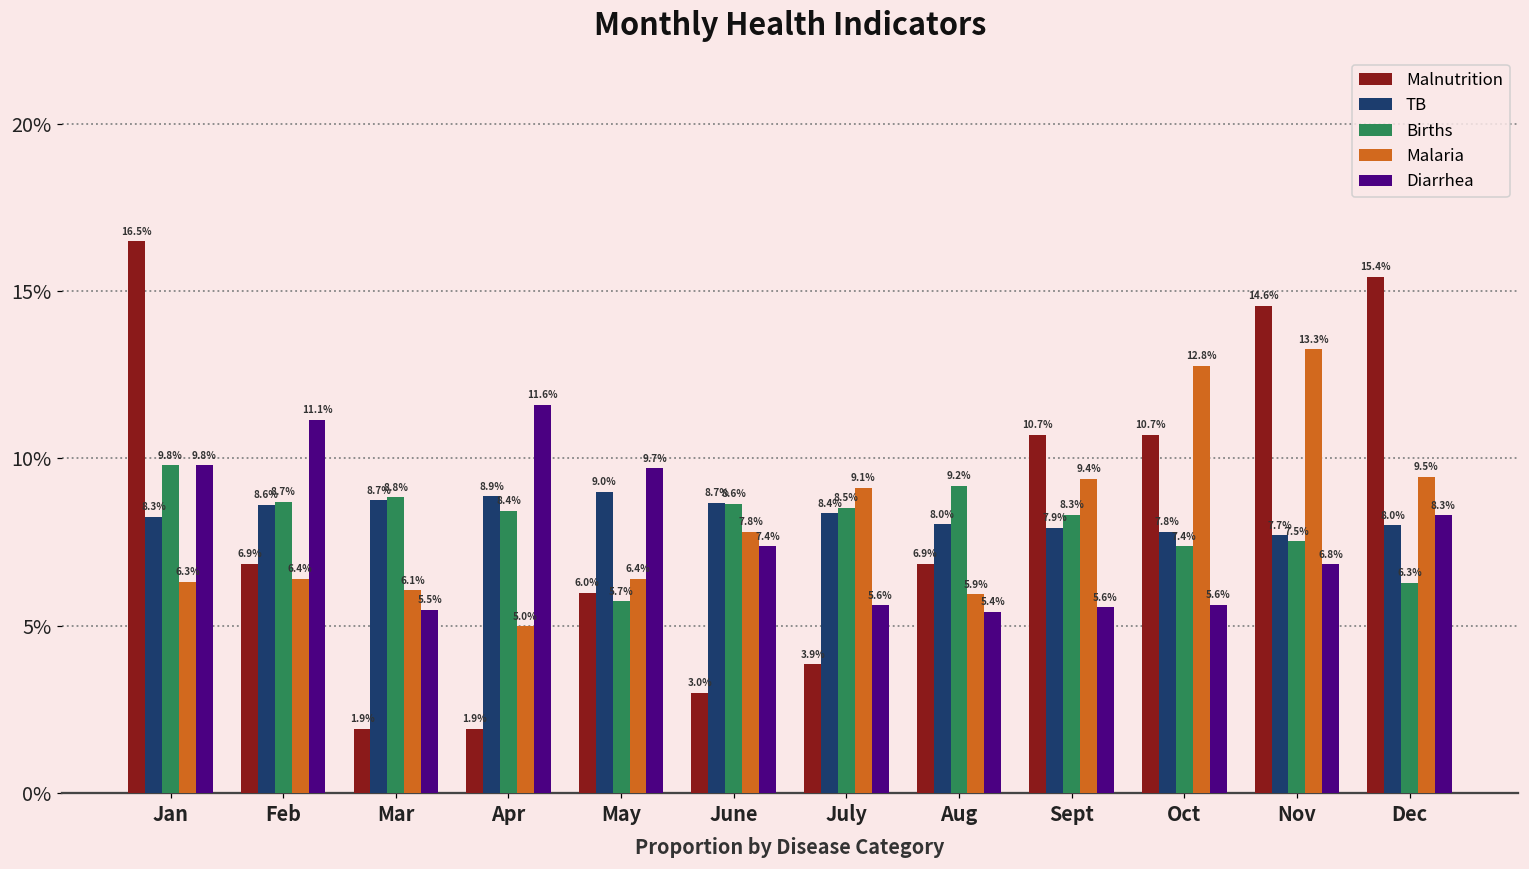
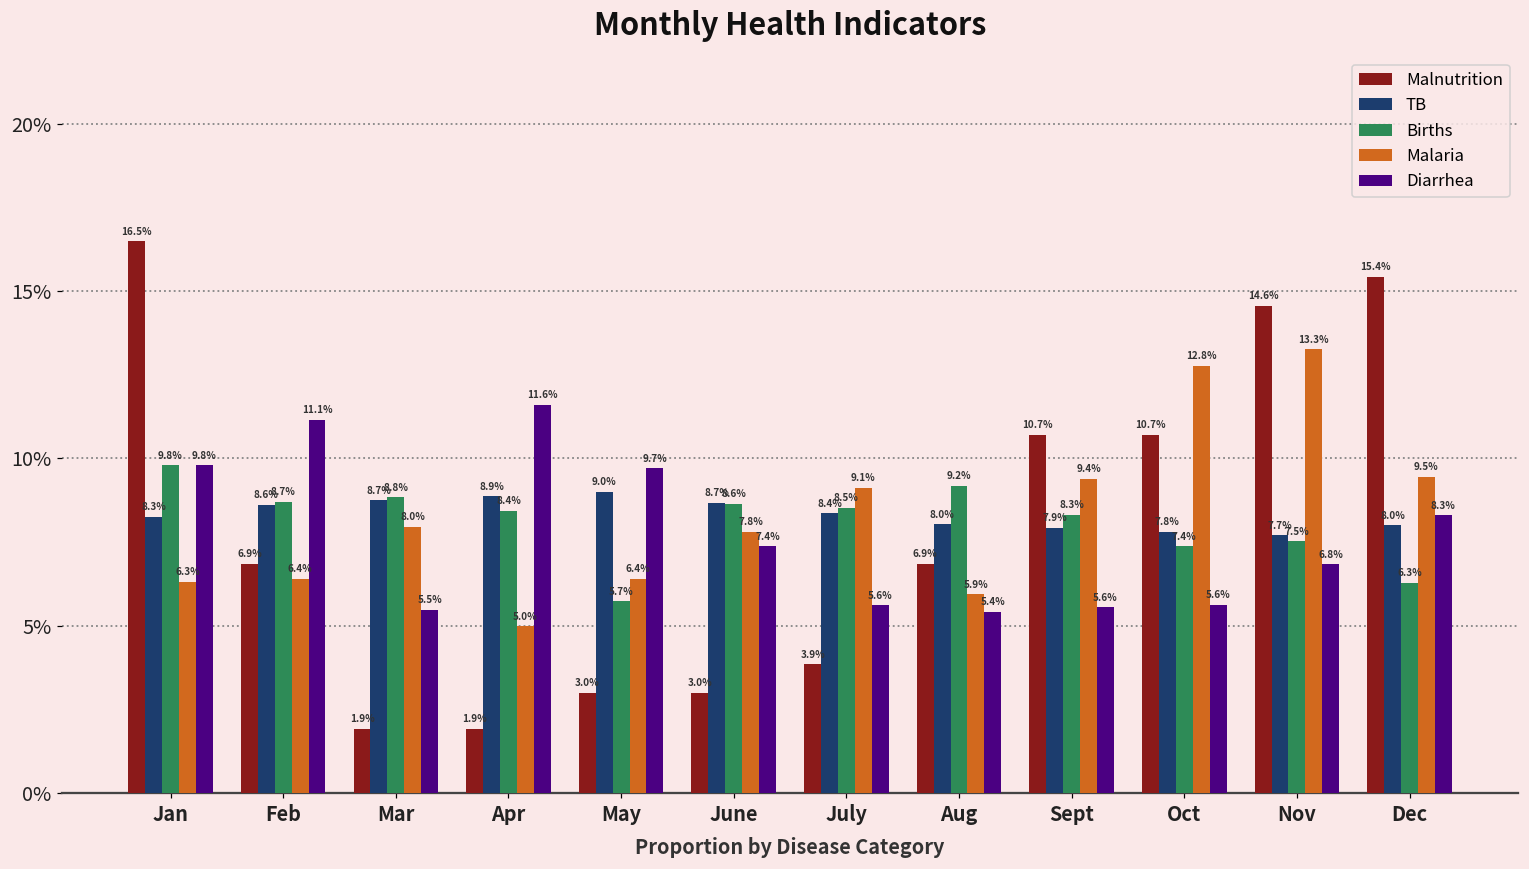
Malaria, Mar: 6.1% -> 8.0%
Malnutrition, May: 6.0% -> 3.0%
